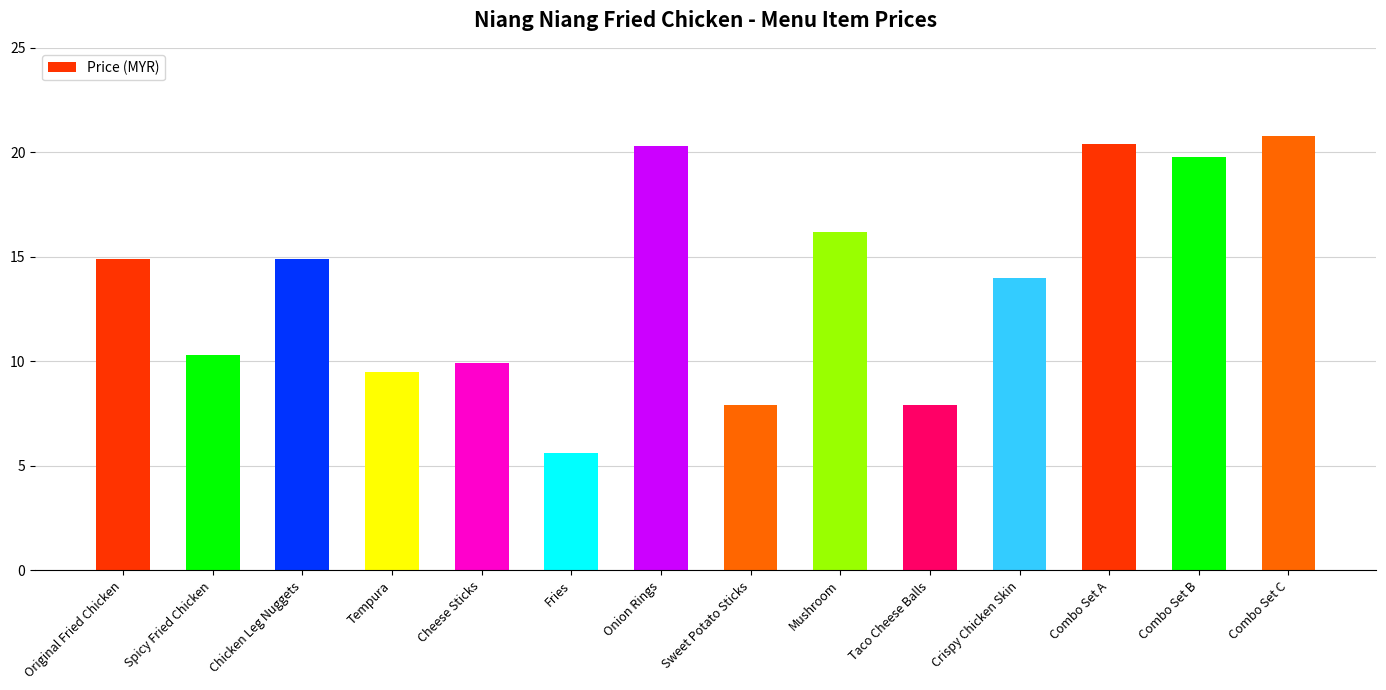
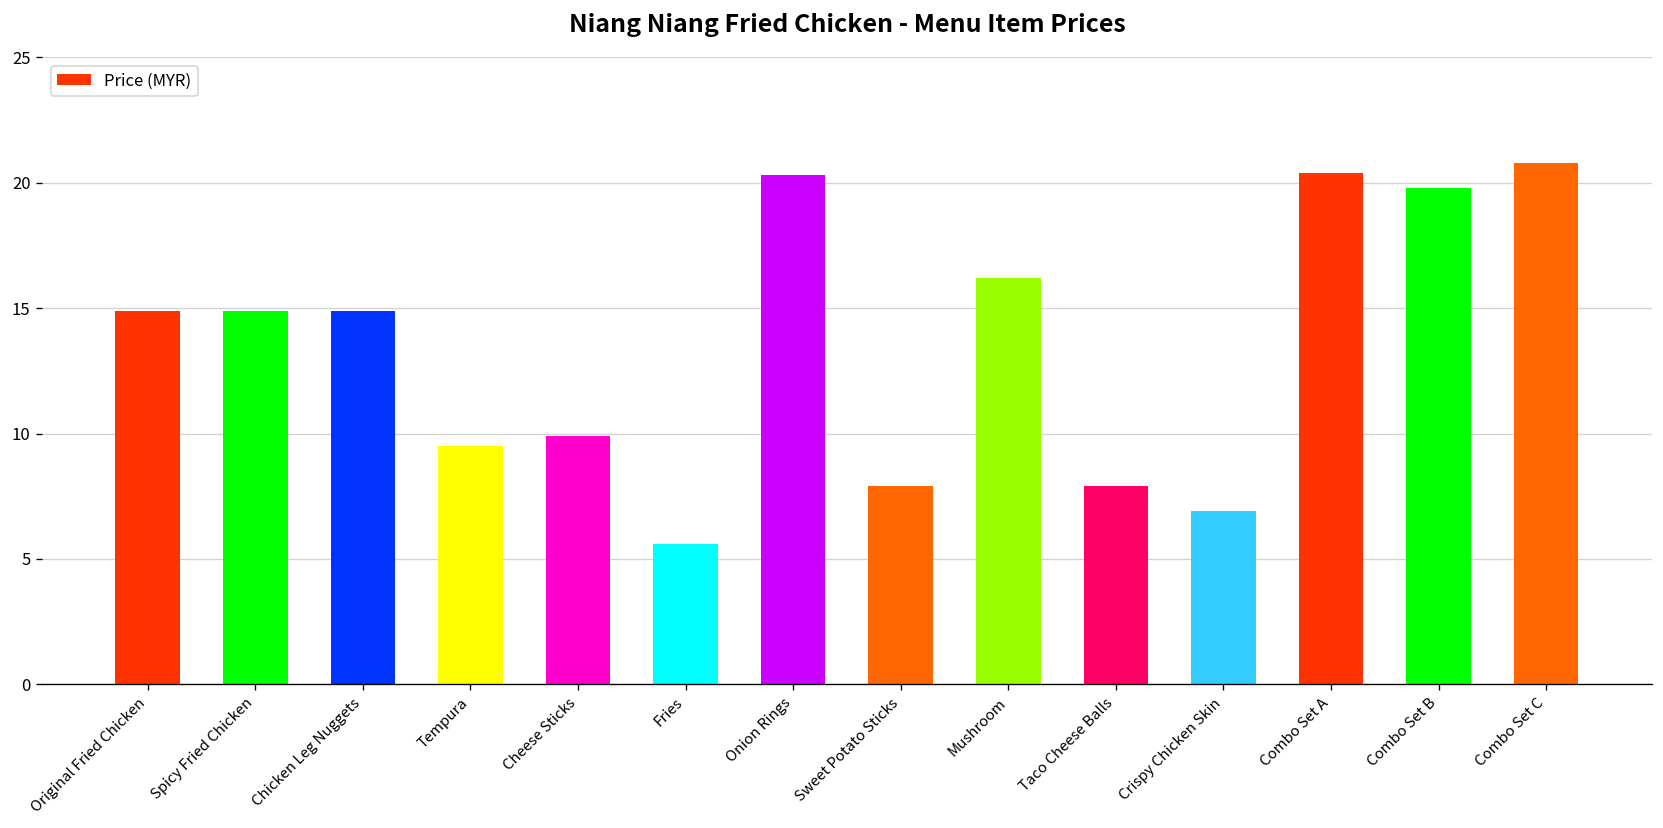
Spicy Fried Chicken: 10.3 -> 14.9
Crispy Chicken Skin: 14.0 -> 6.9
